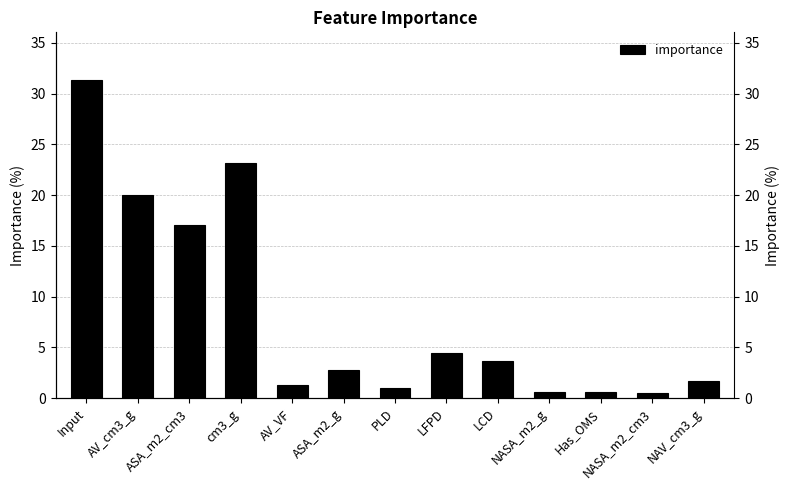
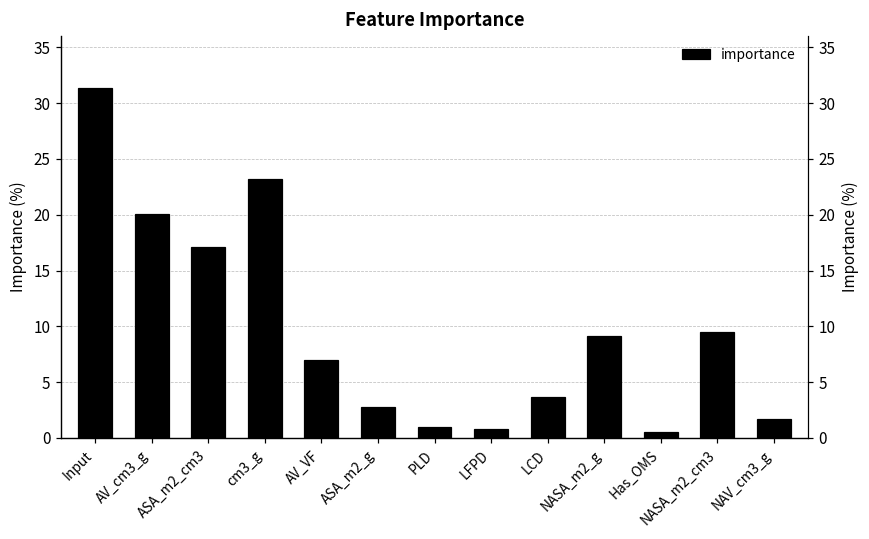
AV_VF: 1.3 -> 7.0
LFPD: 4.4 -> 0.8
NASA_m2_g: 0.6 -> 9.1
NASA_m2_cm3: 0.5 -> 9.5
